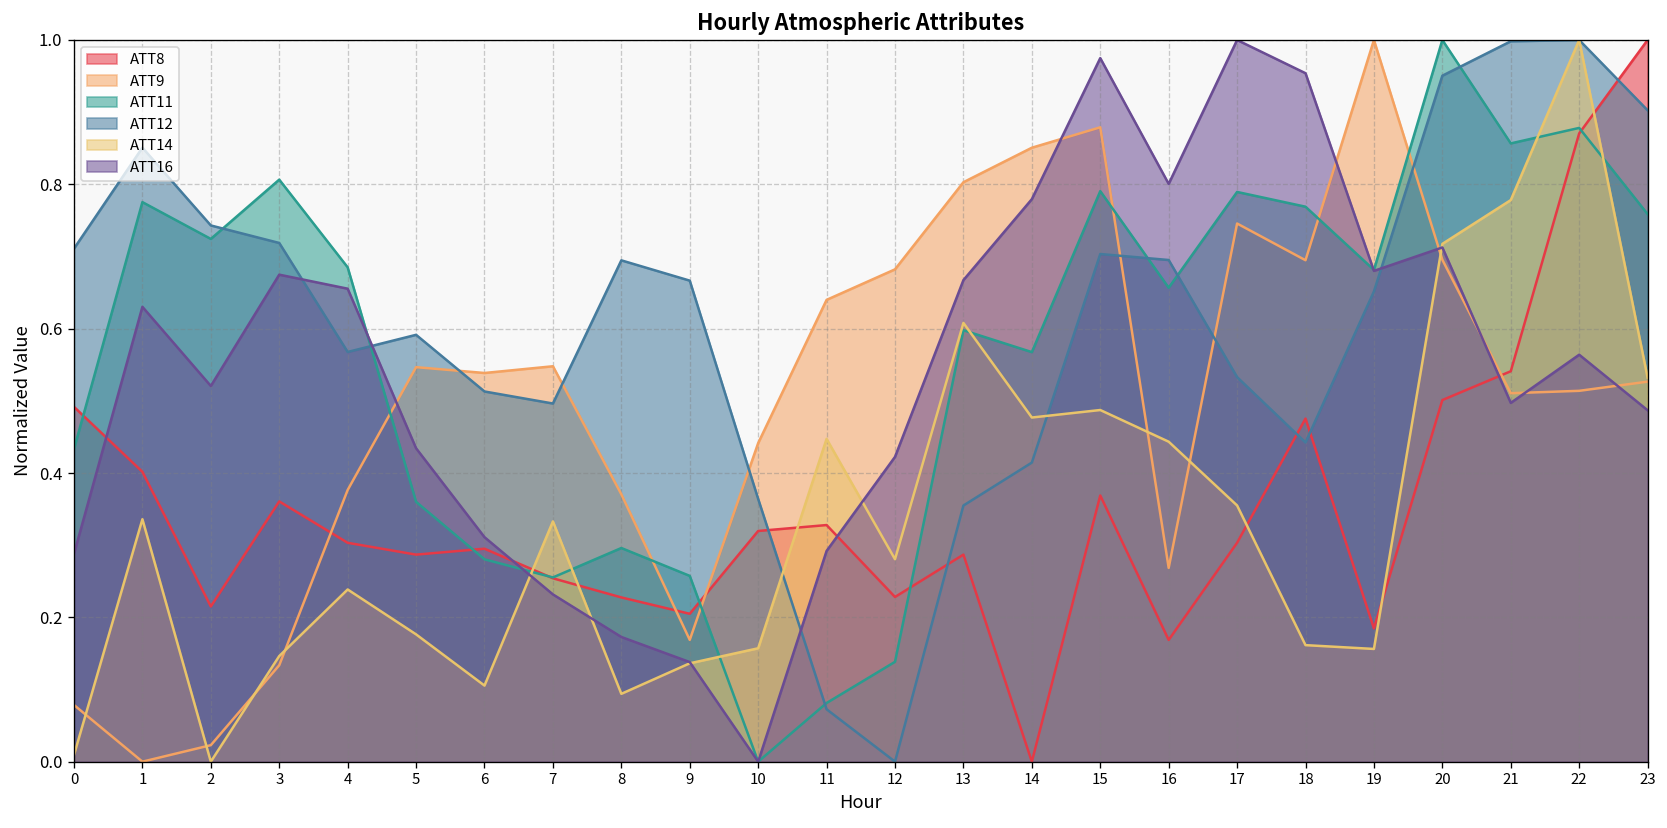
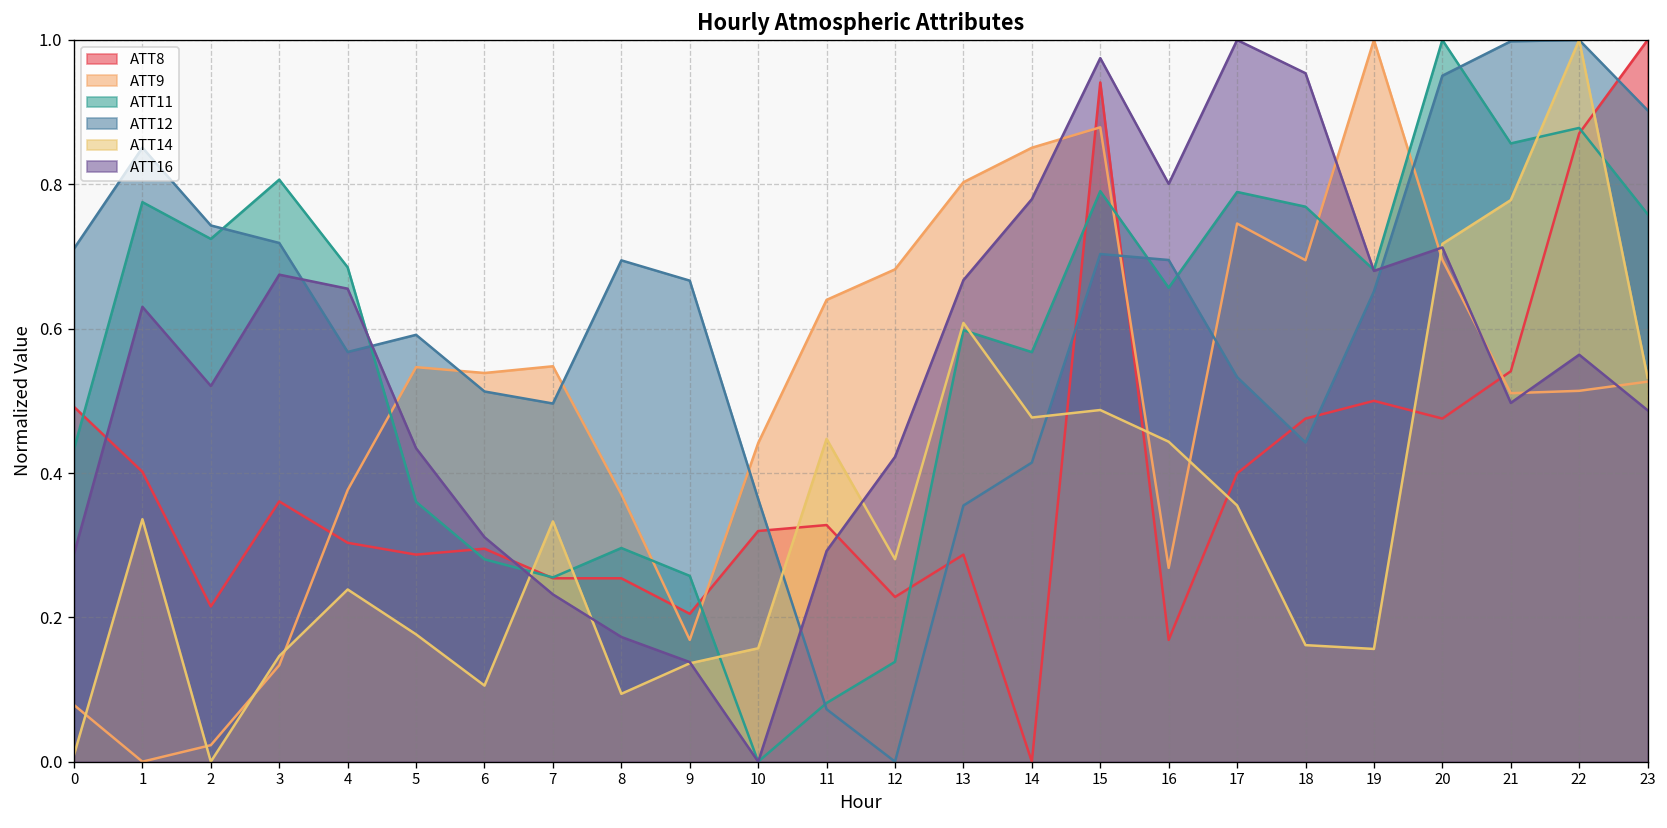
ATT8, 8: 0.23 -> 0.25
ATT8, 15: 0.37 -> 0.94
ATT8, 17: 0.30 -> 0.40
ATT8, 19: 0.18 -> 0.50
ATT8, 20: 0.50 -> 0.48
